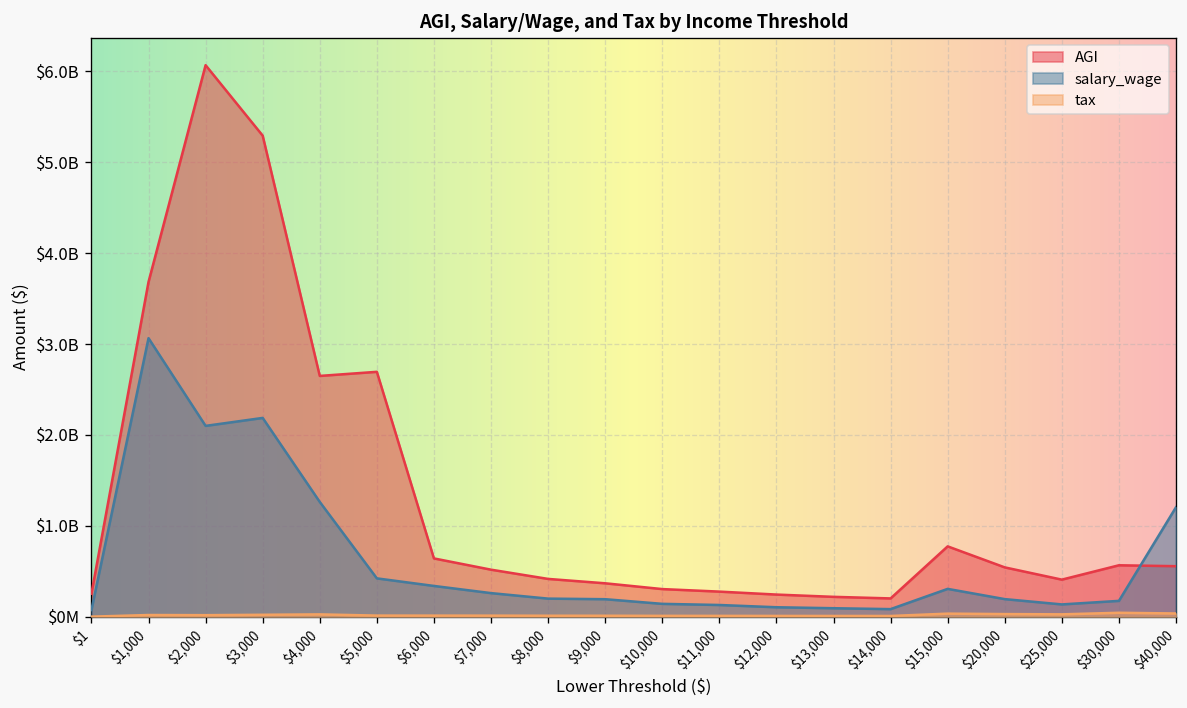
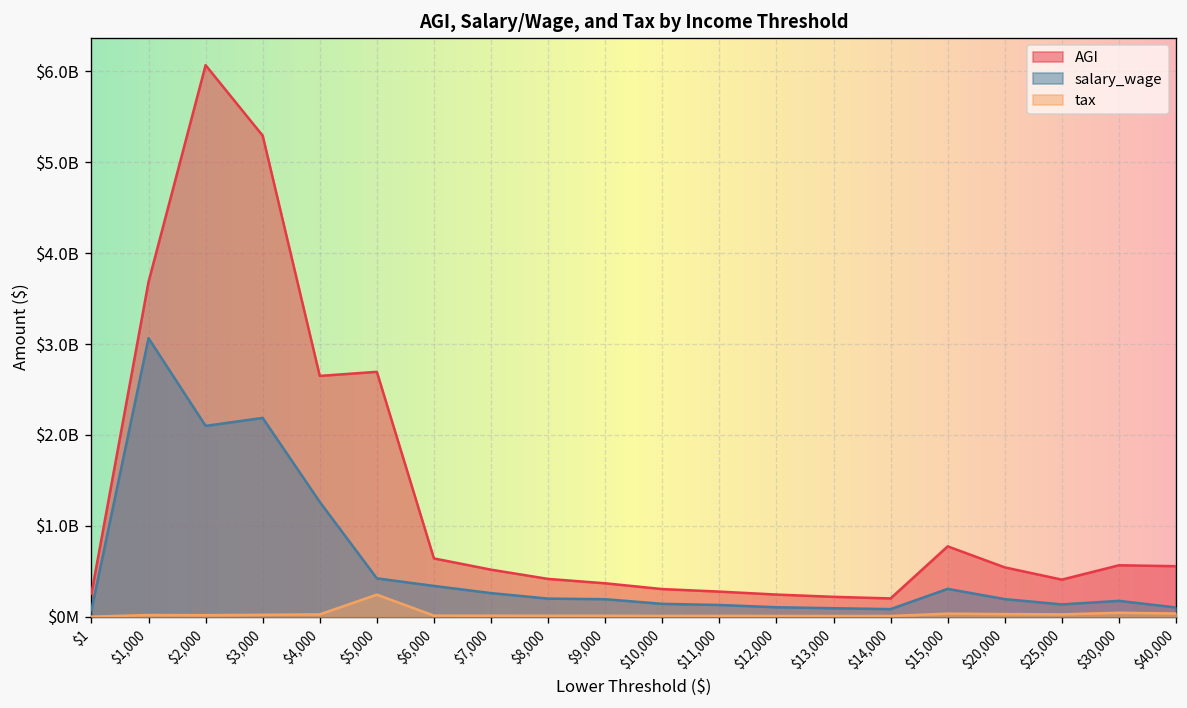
tax, $5,000: $0 -> $200000000
salary_wage, $40,000: $1200000000 -> $100000000
